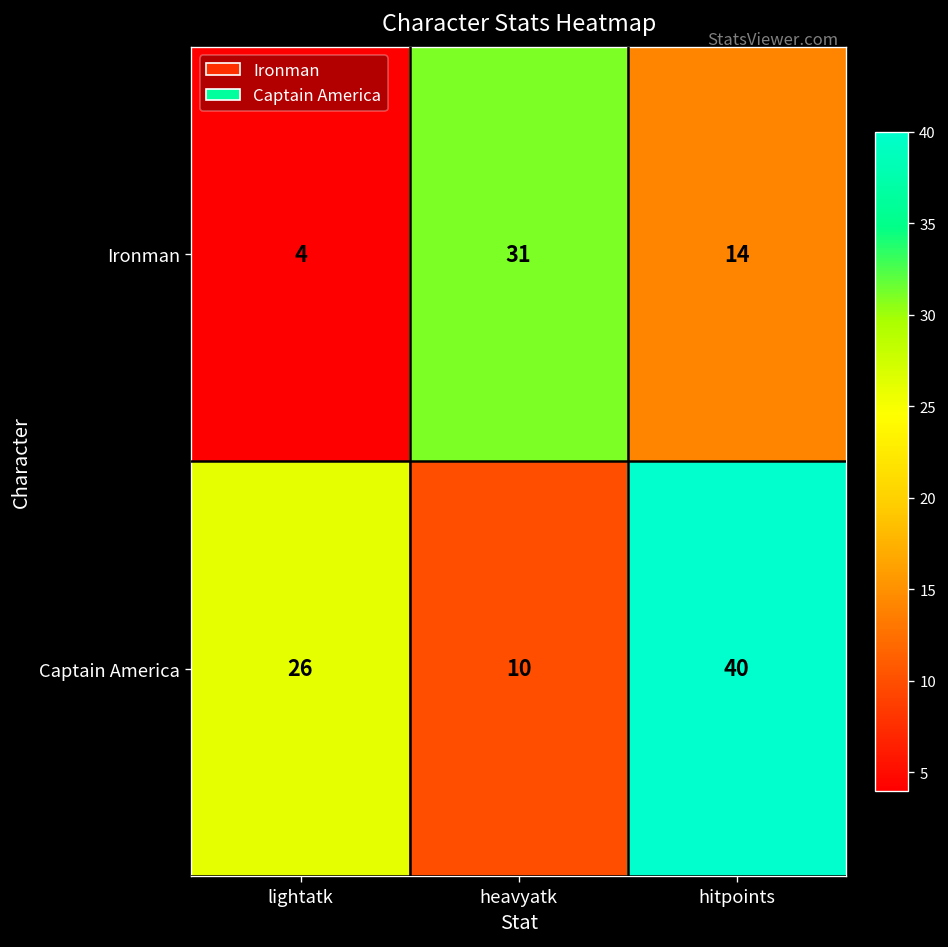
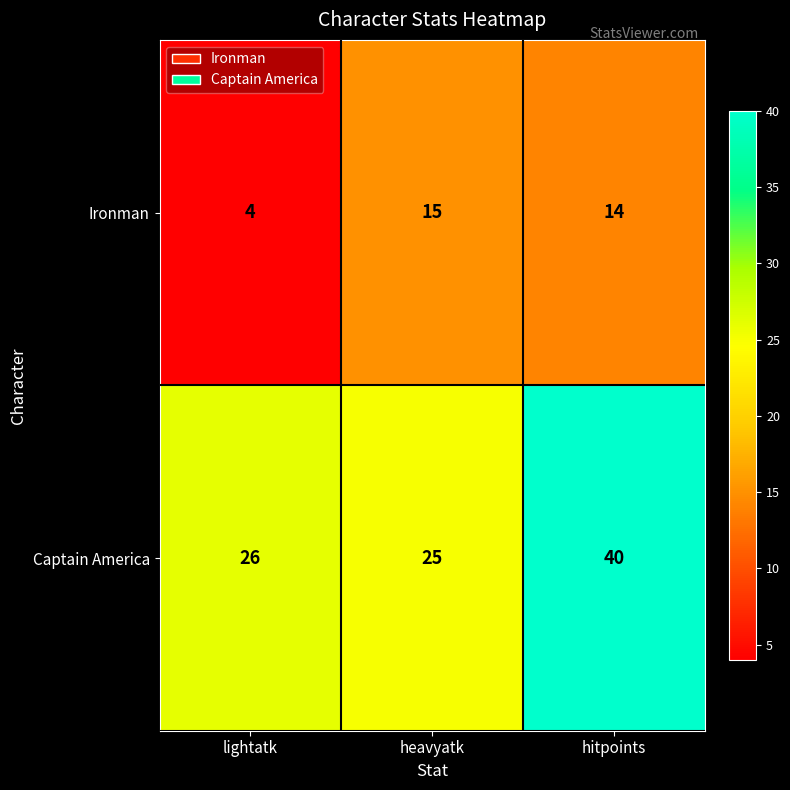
Ironman, heavyatk: 31 -> 15
Captain America, heavyatk: 10 -> 25
